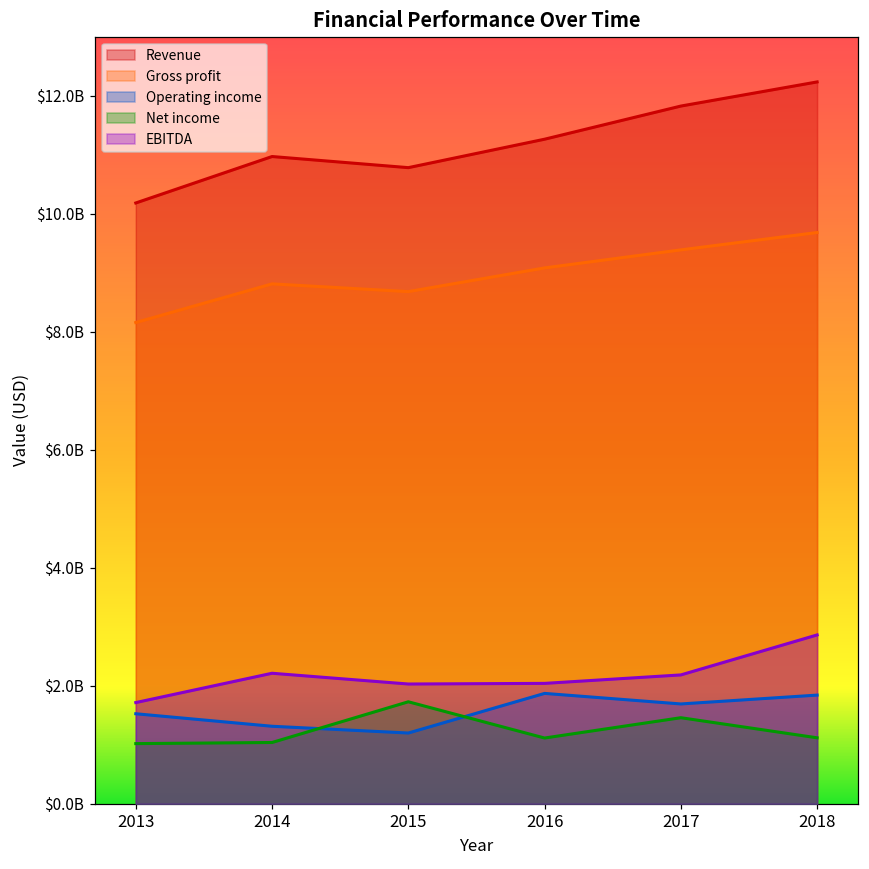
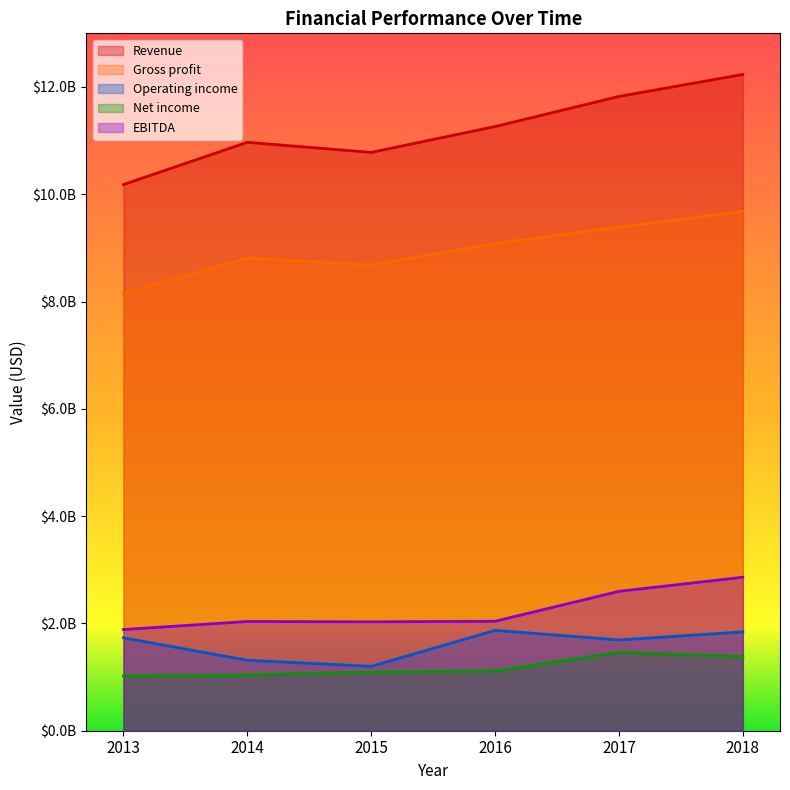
Operating income, 2013: $1500000000 -> $1700000000
EBITDA, 2013: $1700000000 -> $1900000000
EBITDA, 2014: $2200000000 -> $2000000000
Net income, 2015: $1700000000 -> $1100000000
EBITDA, 2017: $2200000000 -> $2600000000
Net income, 2018: $1100000000 -> $1400000000
